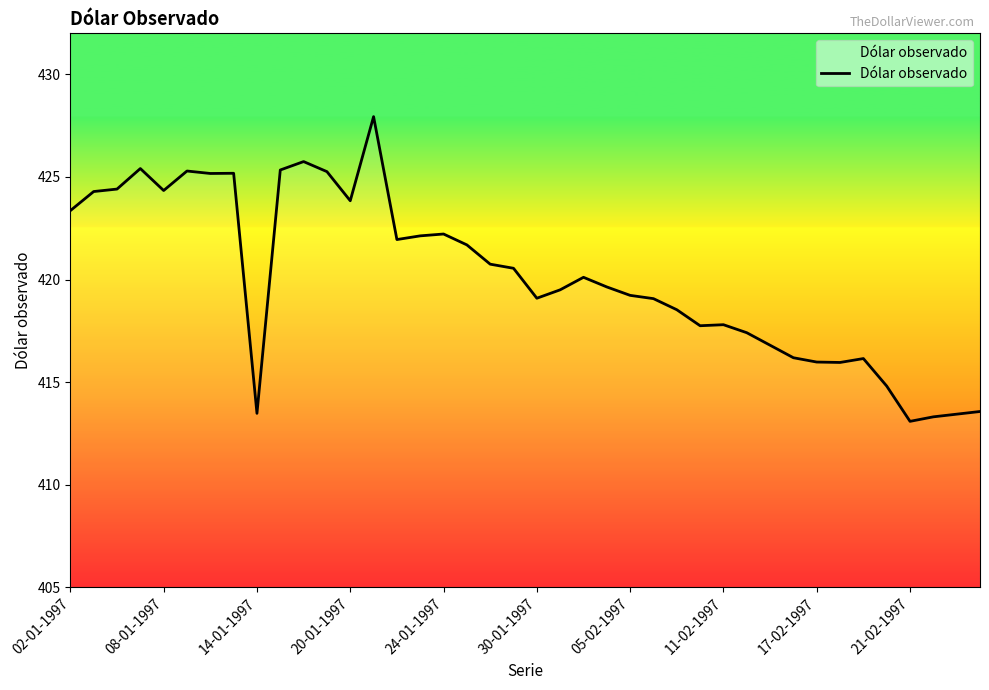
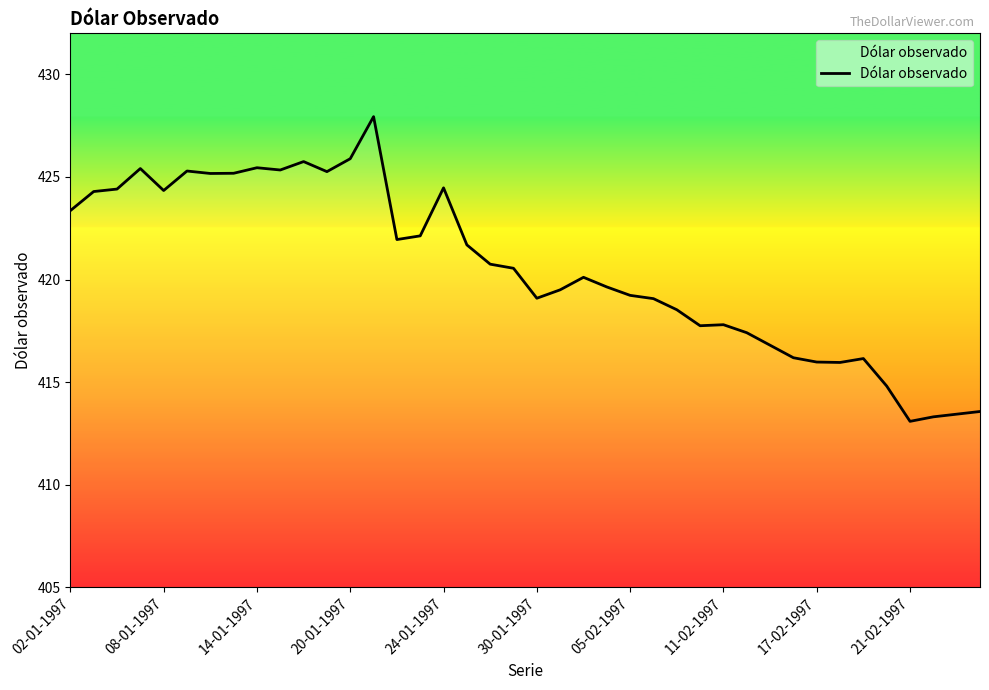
14-01-1997: 413.5 -> 425.5
20-01-1997: 423.8 -> 425.9
24-01-1997: 422.2 -> 424.5
